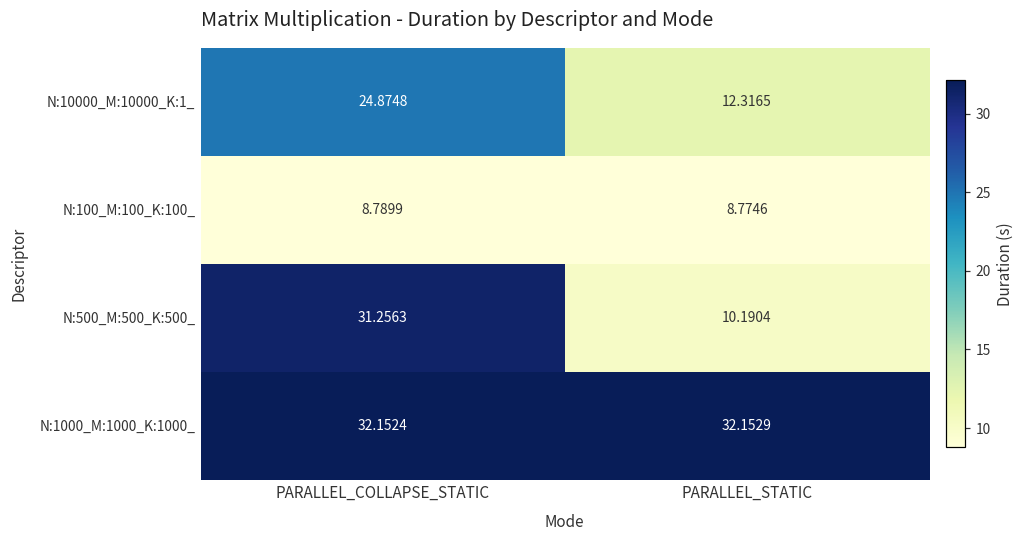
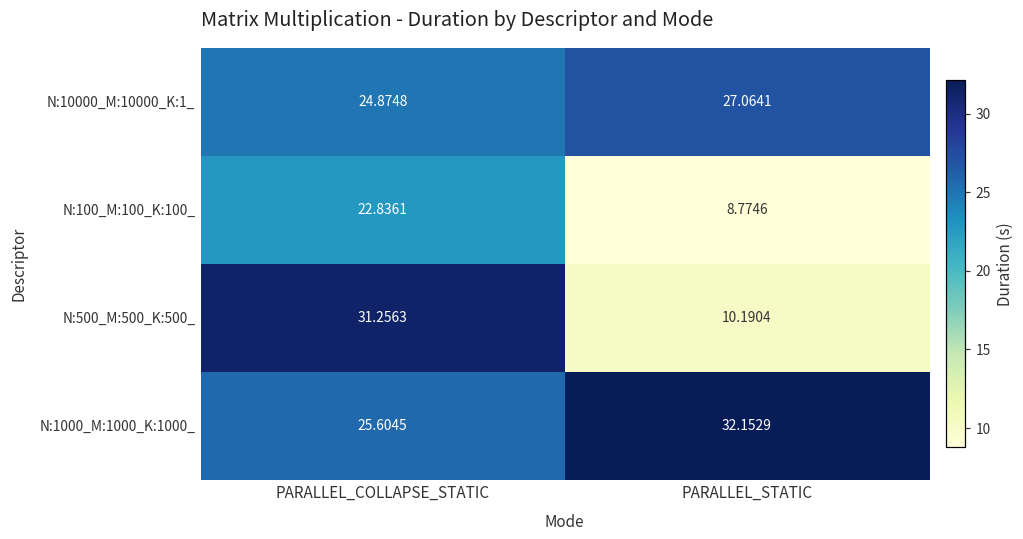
N:10000_M:10000_K:1_, PARALLEL_STATIC: 12.3165 -> 27.0641
N:100_M:100_K:100_, PARALLEL_COLLAPSE_STATIC: 8.7899 -> 22.8361
N:1000_M:1000_K:1000_, PARALLEL_COLLAPSE_STATIC: 32.1524 -> 25.6045
